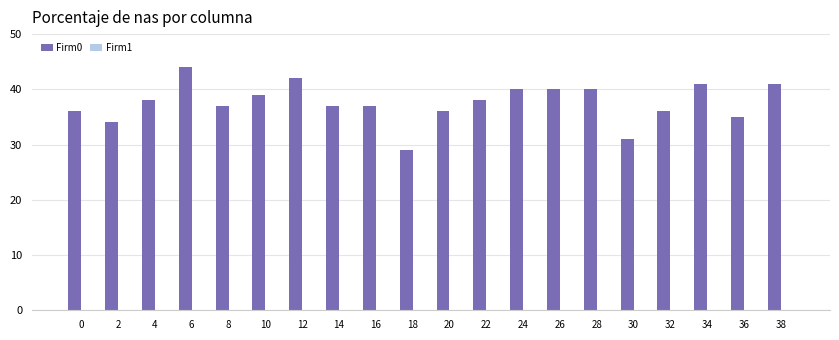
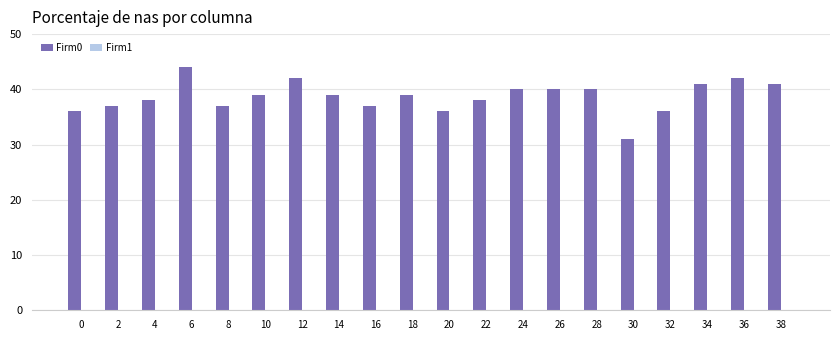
Firm0, 2: 34 -> 37
Firm0, 14: 37 -> 39
Firm0, 18: 29 -> 39
Firm0, 36: 35 -> 42
